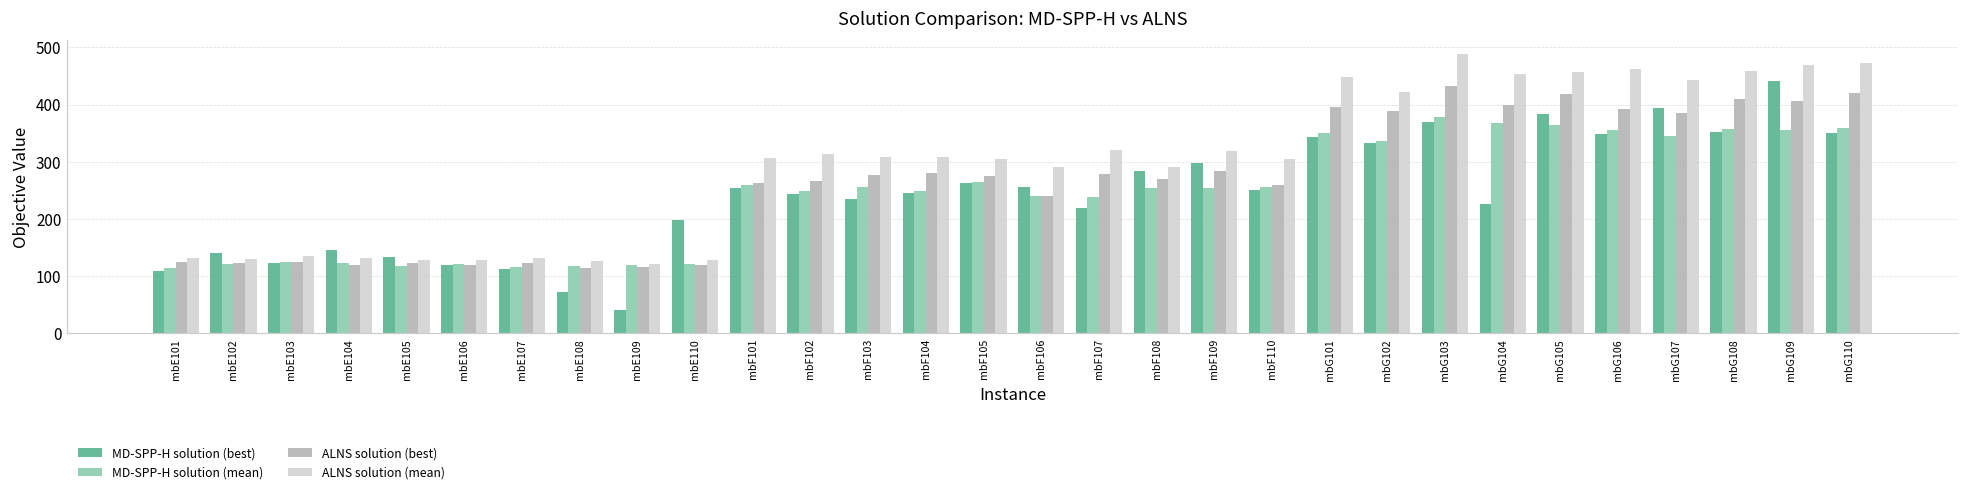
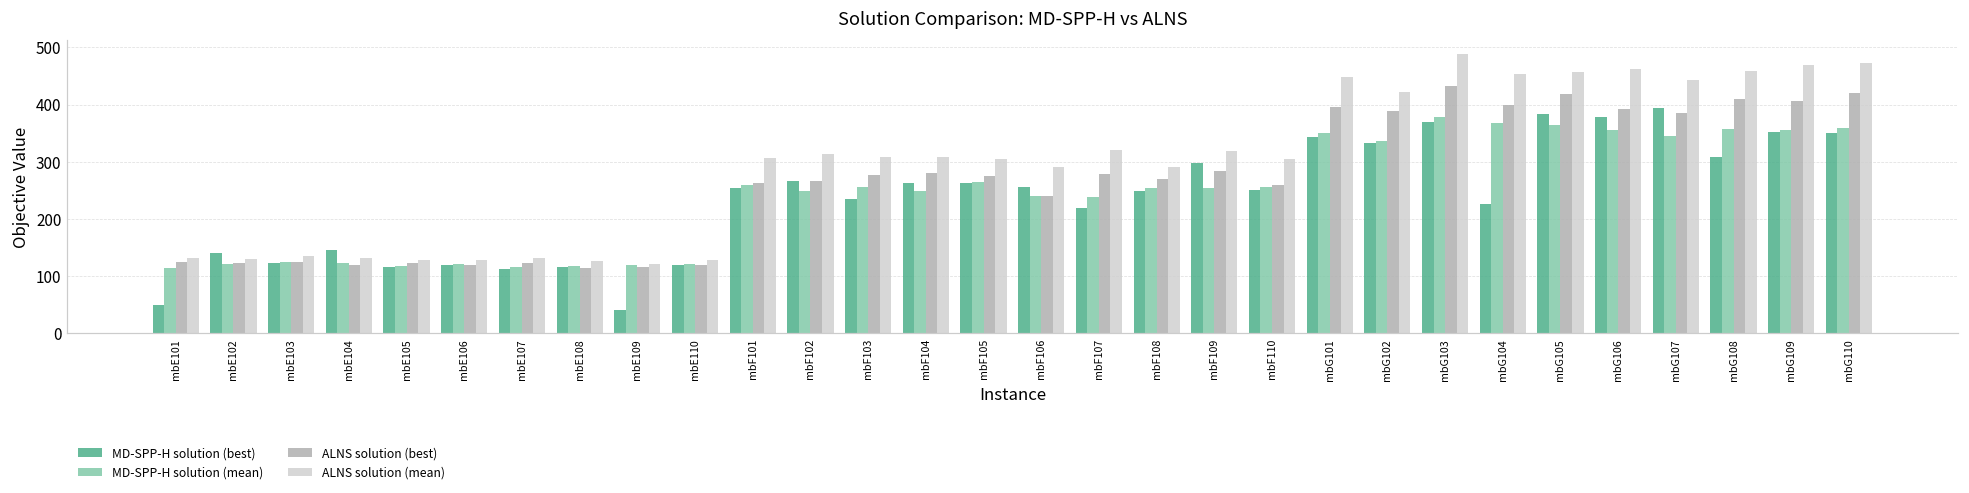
MD-SPP-H solution (best), mbE101: 110 -> 50
MD-SPP-H solution (best), mbE105: 130 -> 120
MD-SPP-H solution (best), mbE108: 70 -> 120
MD-SPP-H solution (best), mbE110: 200 -> 120
MD-SPP-H solution (best), mbF102: 240 -> 270
MD-SPP-H solution (best), mbF104: 240 -> 260
MD-SPP-H solution (best), mbF108: 280 -> 250
MD-SPP-H solution (best), mbG106: 350 -> 380
MD-SPP-H solution (best), mbG108: 350 -> 310
MD-SPP-H solution (best), mbG109: 440 -> 350
